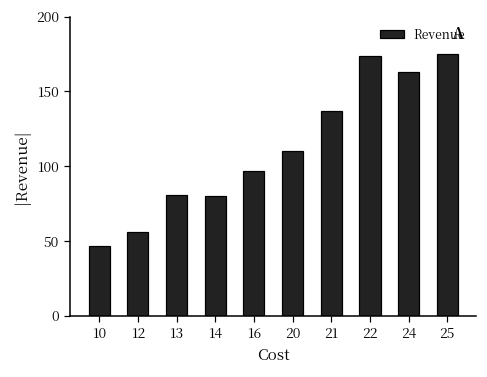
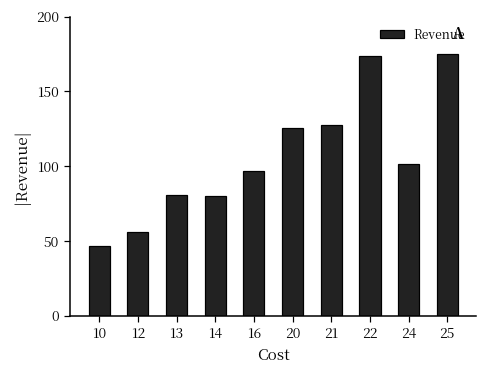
20: 110 -> 125
21: 137 -> 128
24: 163 -> 102
